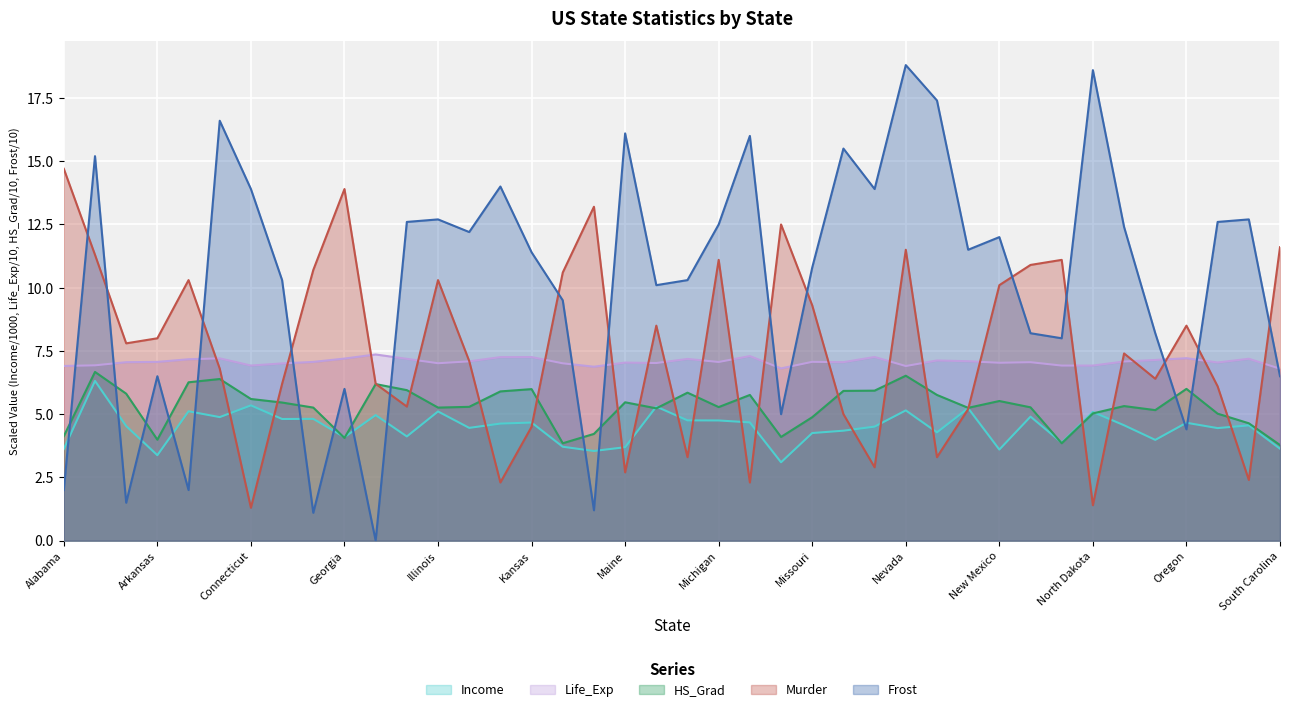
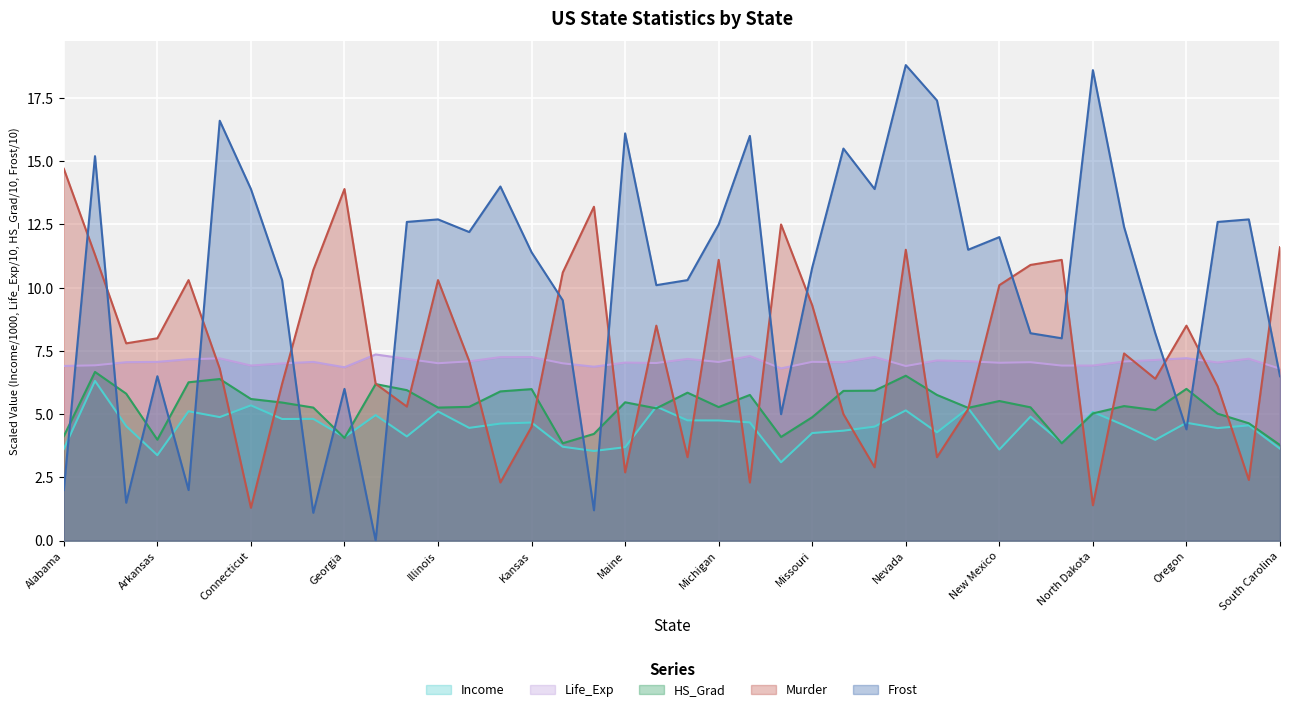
Life_Exp, Georgia: 7.2 -> 6.9
